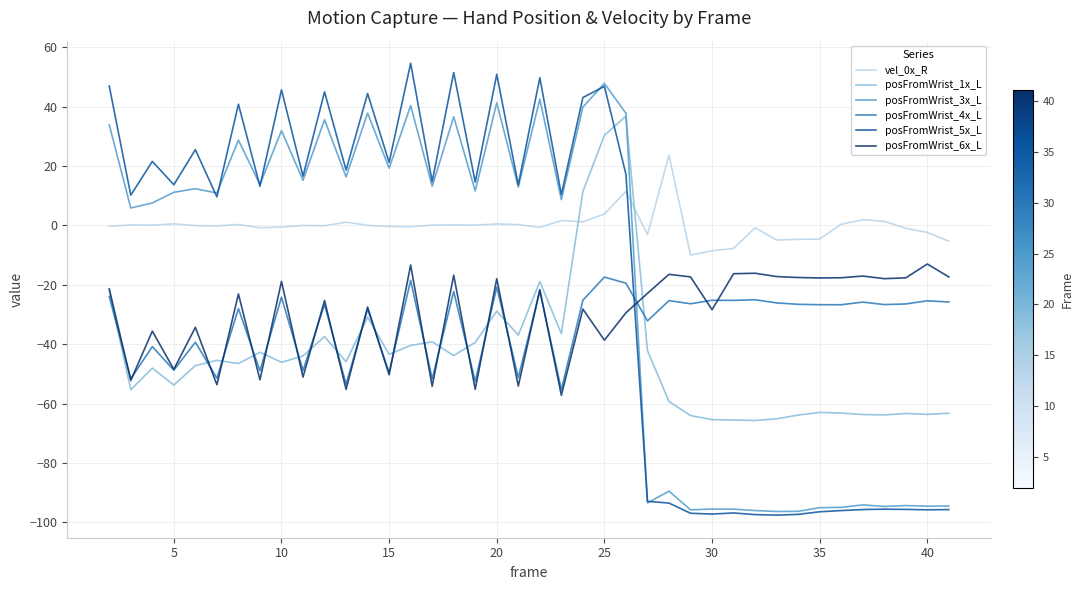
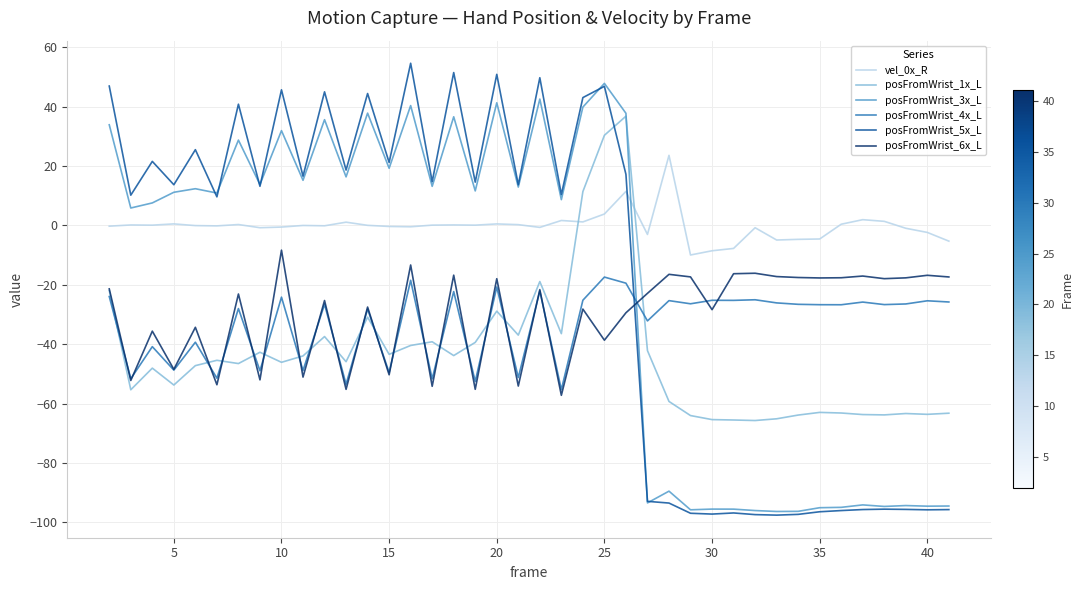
posFromWrist_6x_L, 10: -19 -> -8
posFromWrist_6x_L, 40: -13 -> -17
